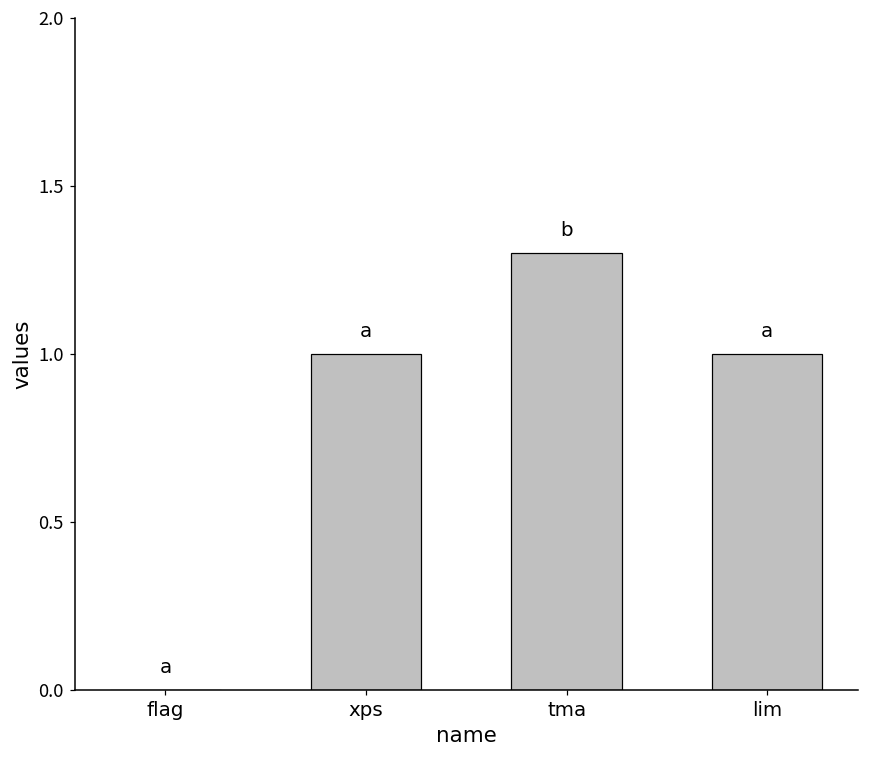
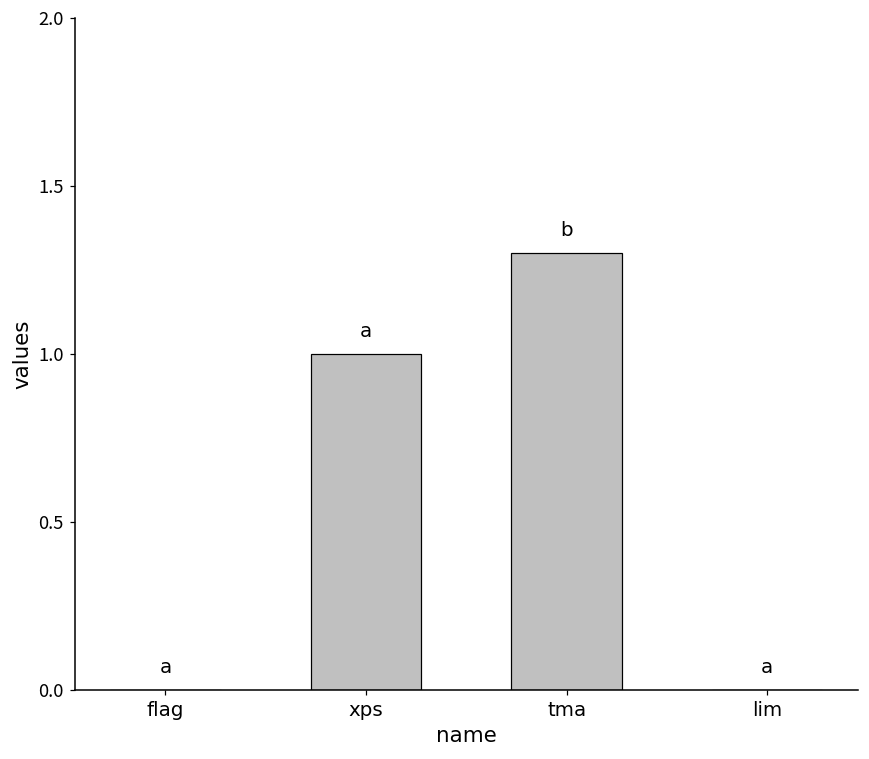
lim: 1 -> 0
